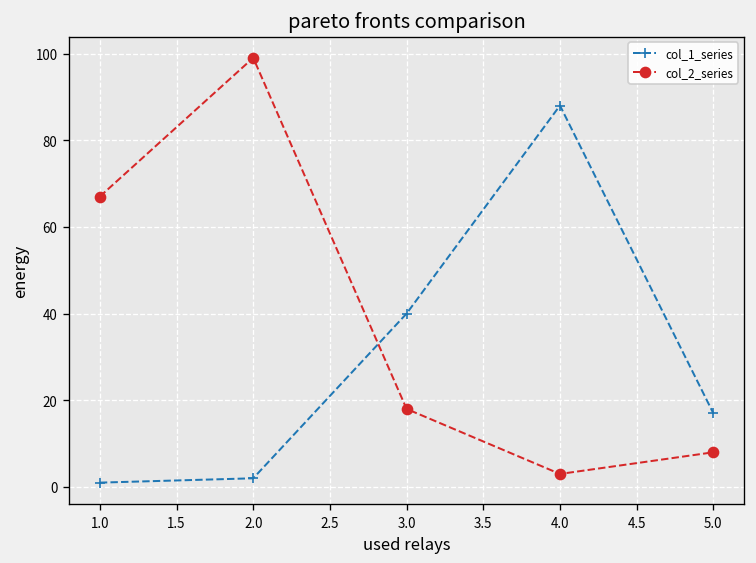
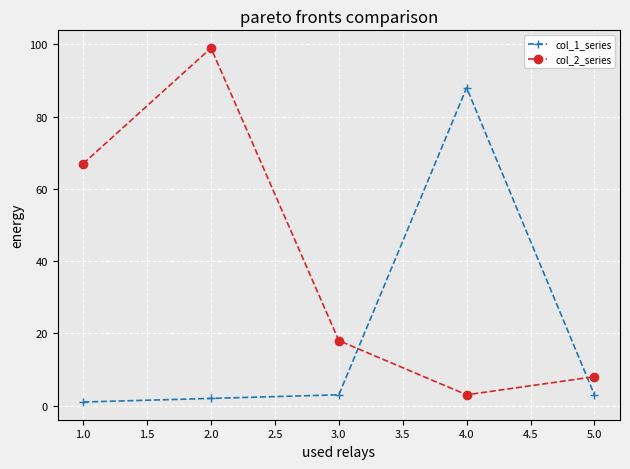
col_1_series, 3.0: 40 -> 3
col_1_series, 5.0: 17 -> 3
